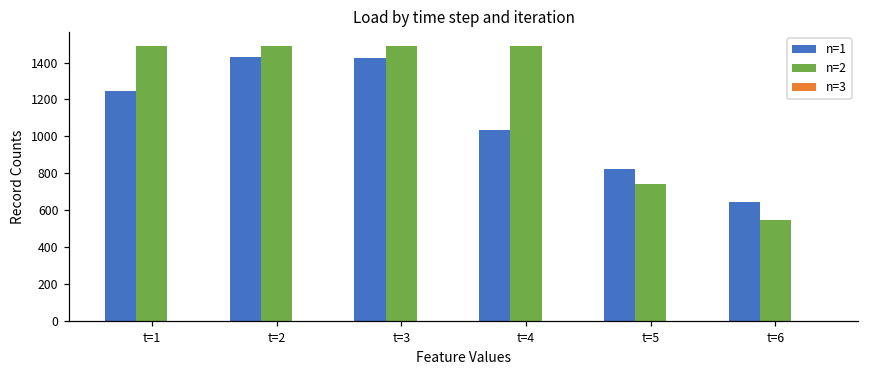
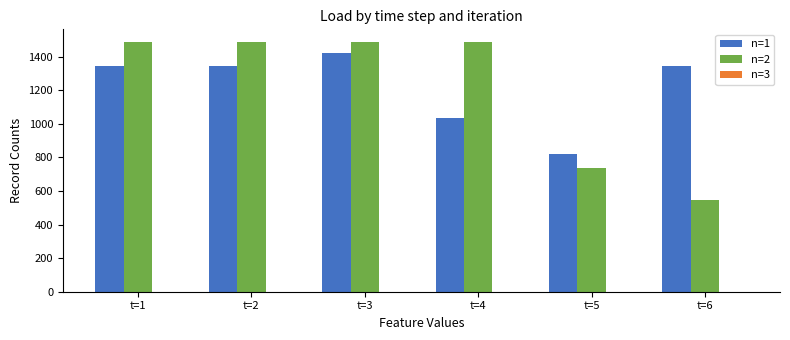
n=1, t=1: 1250 -> 1350
n=1, t=2: 1430 -> 1350
n=1, t=6: 650 -> 1350
